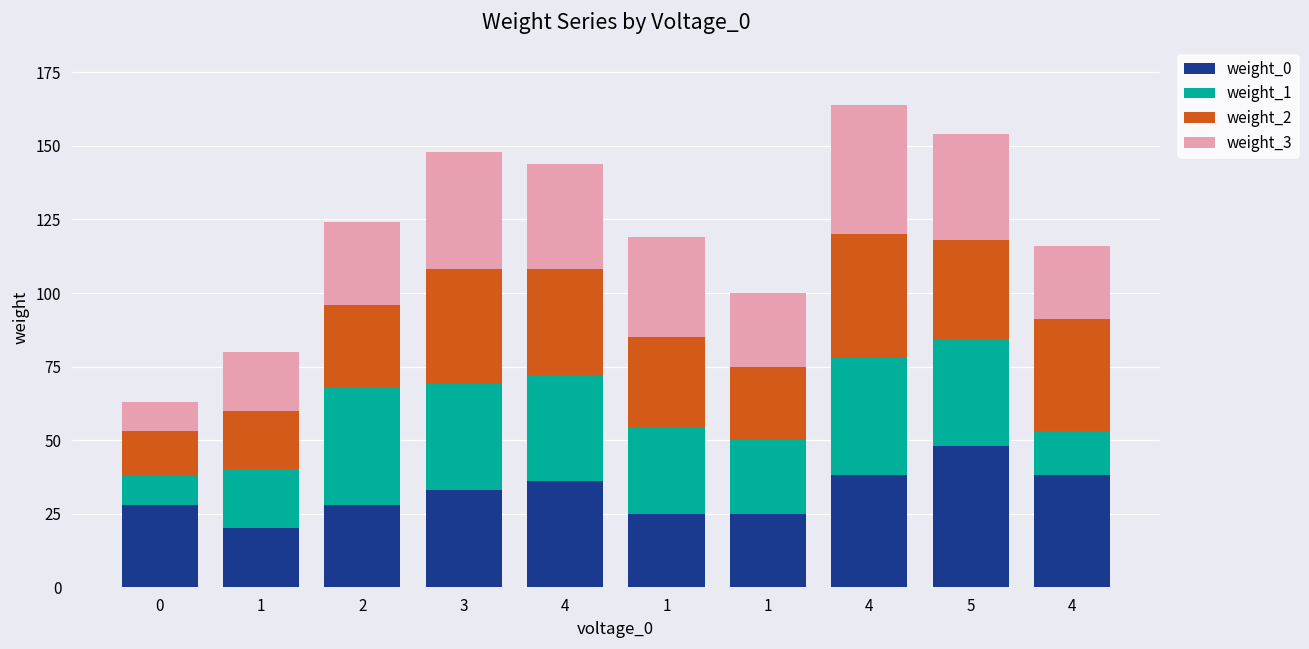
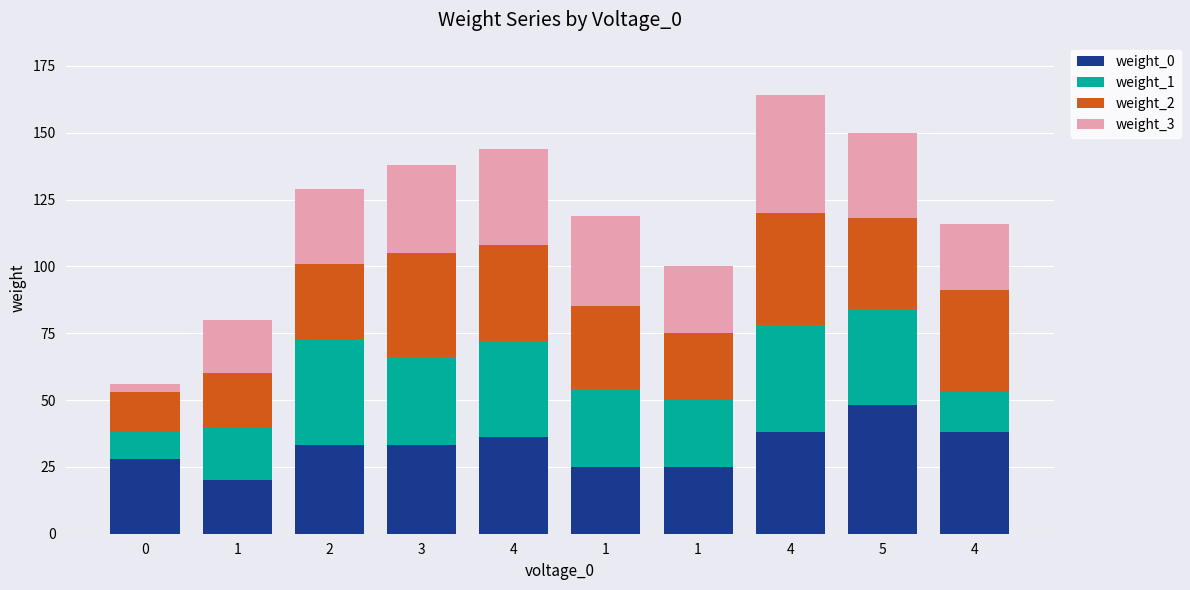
weight_3, 0: 10 -> 3
weight_0, 2: 28 -> 33
weight_1, 3: 36 -> 33
weight_3, 3: 40 -> 33
weight_3, 5: 36 -> 32
